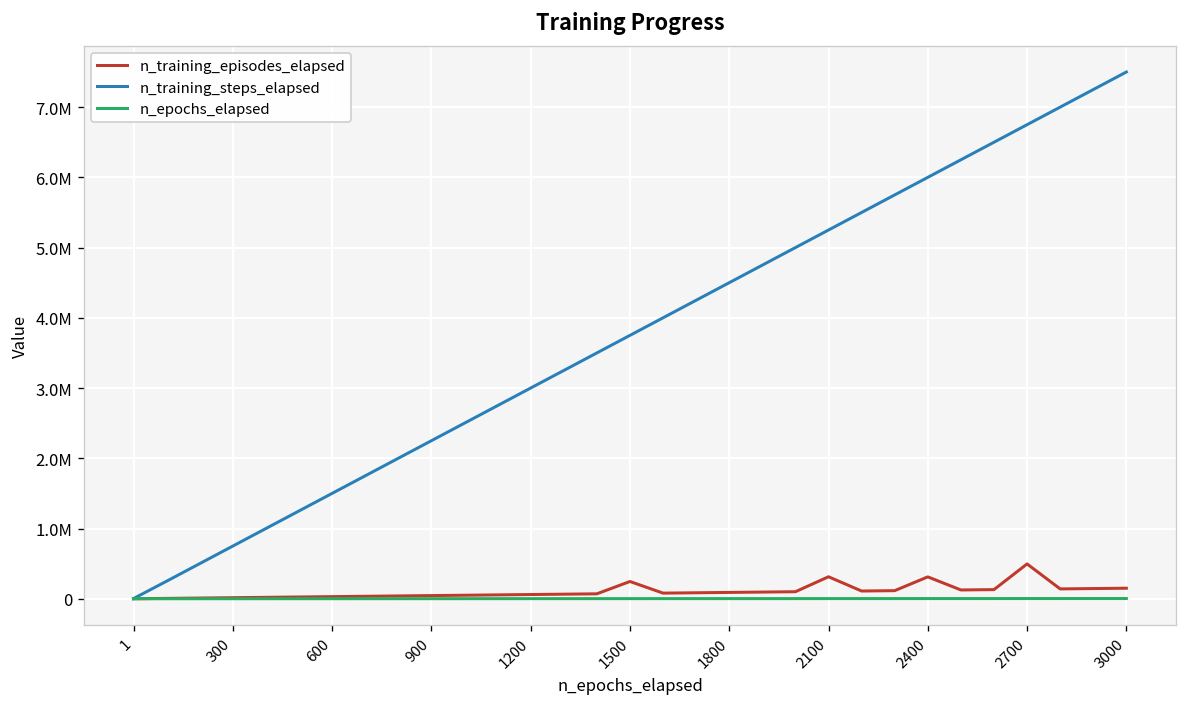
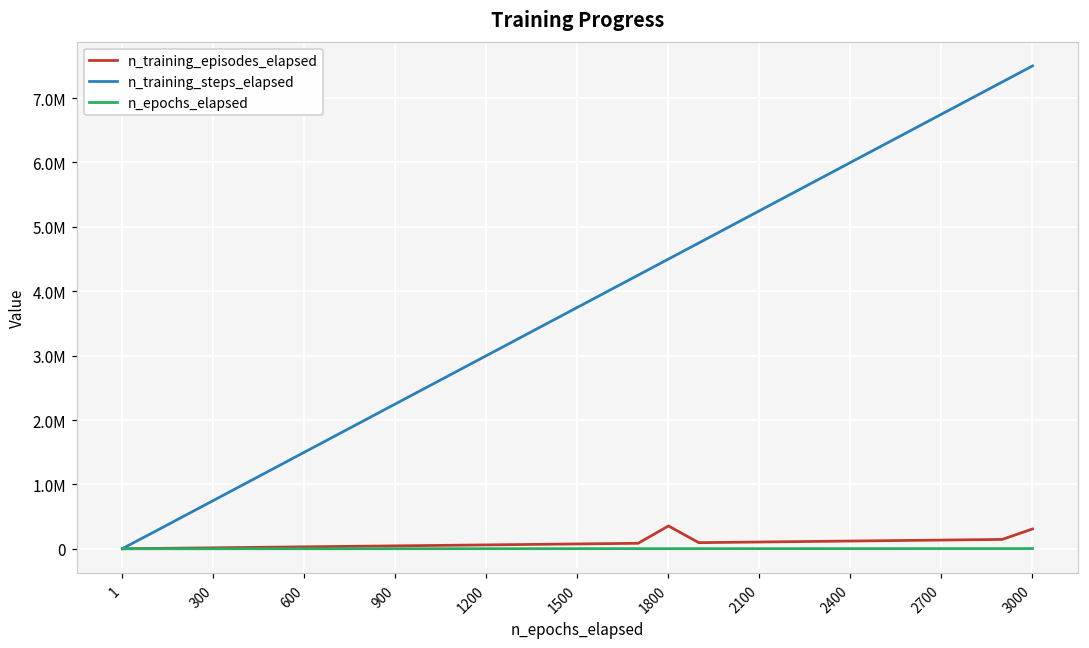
n_training_episodes_elapsed, 1500: 200000 -> 100000
n_training_episodes_elapsed, 1800: 100000 -> 400000
n_training_episodes_elapsed, 2100: 300000 -> 100000
n_training_episodes_elapsed, 2400: 300000 -> 100000
n_training_episodes_elapsed, 2700: 500000 -> 100000
n_training_episodes_elapsed, 3000: 200000 -> 300000
